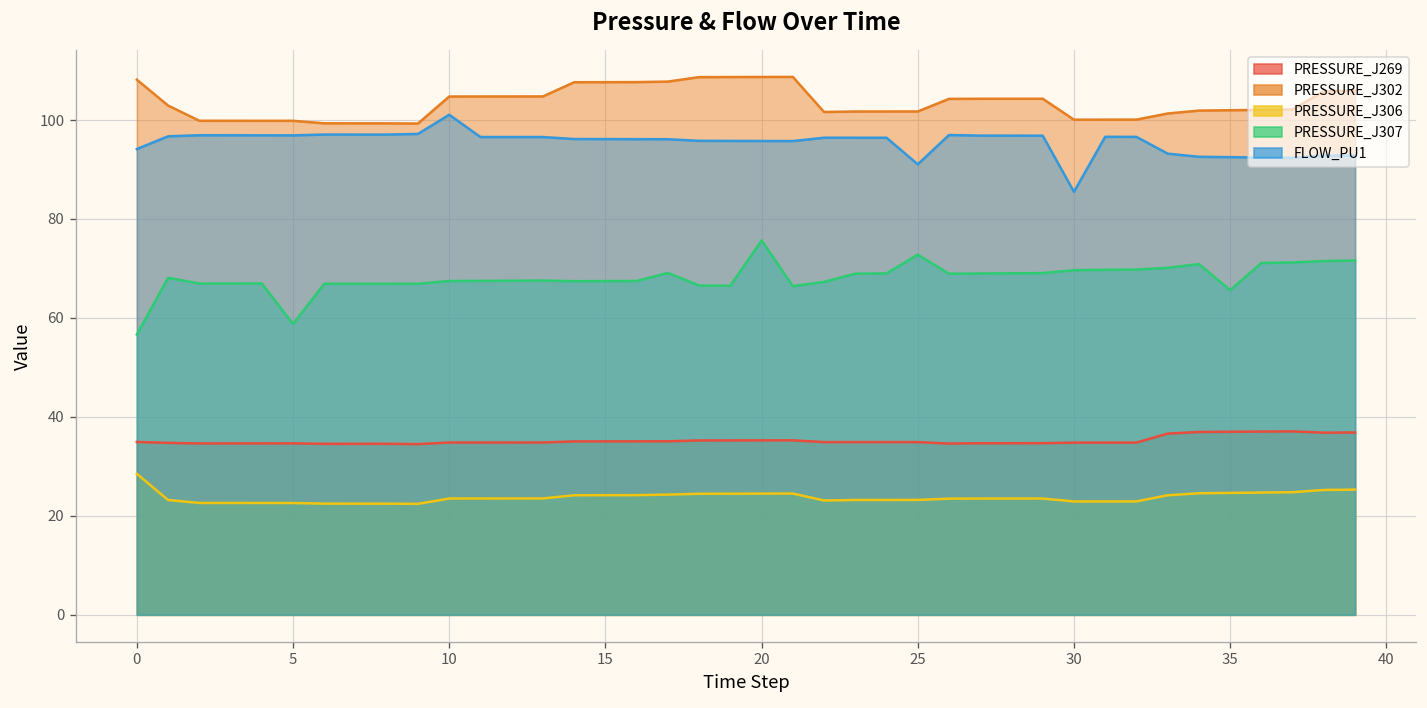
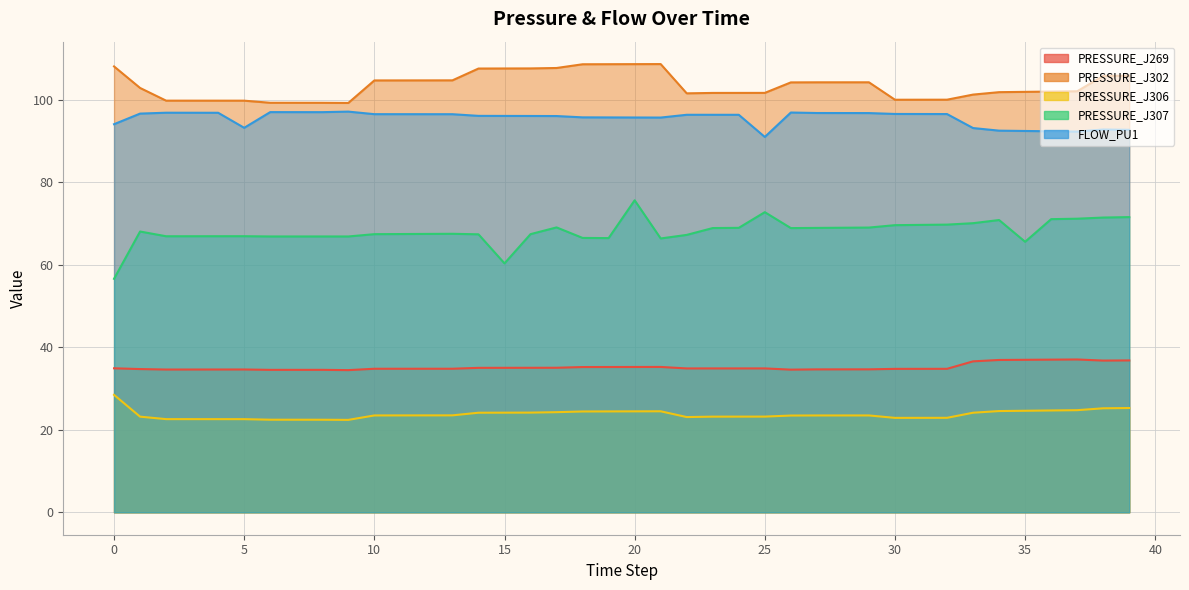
PRESSURE_J307, 5: 59 -> 67
FLOW_PU1, 5: 97 -> 93
FLOW_PU1, 10: 101 -> 97
PRESSURE_J307, 15: 67 -> 60
FLOW_PU1, 30: 85 -> 97
